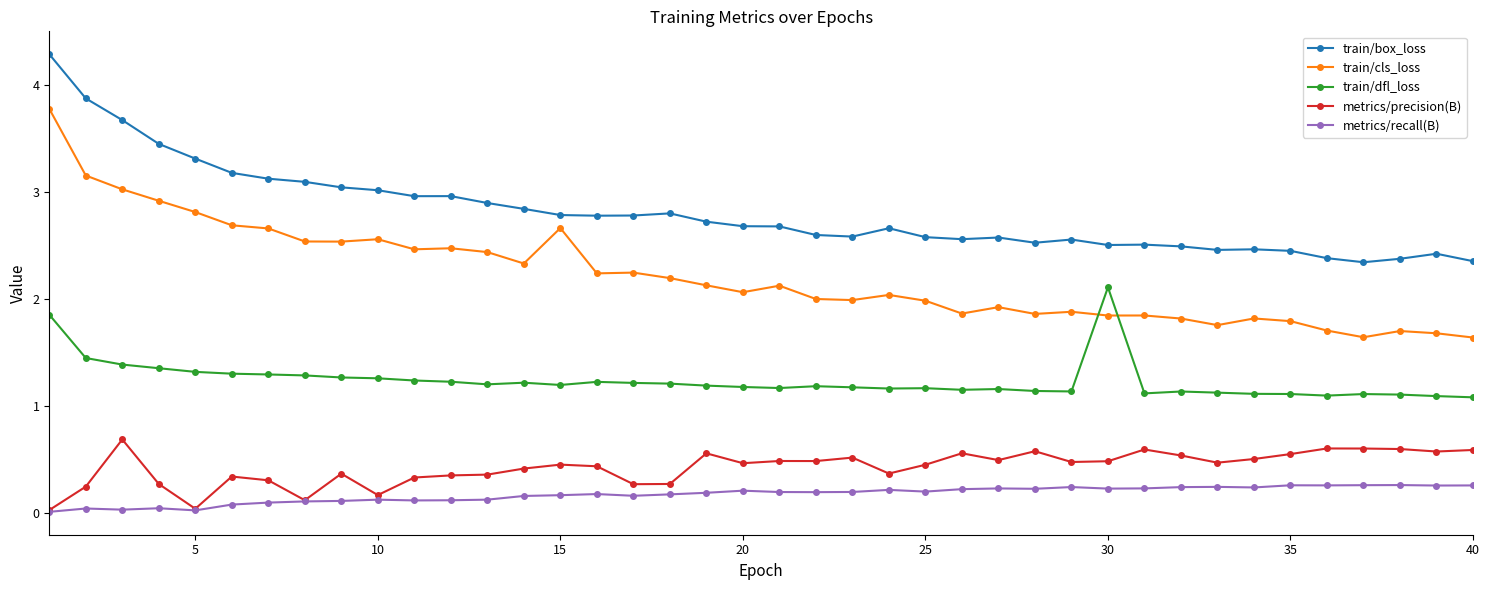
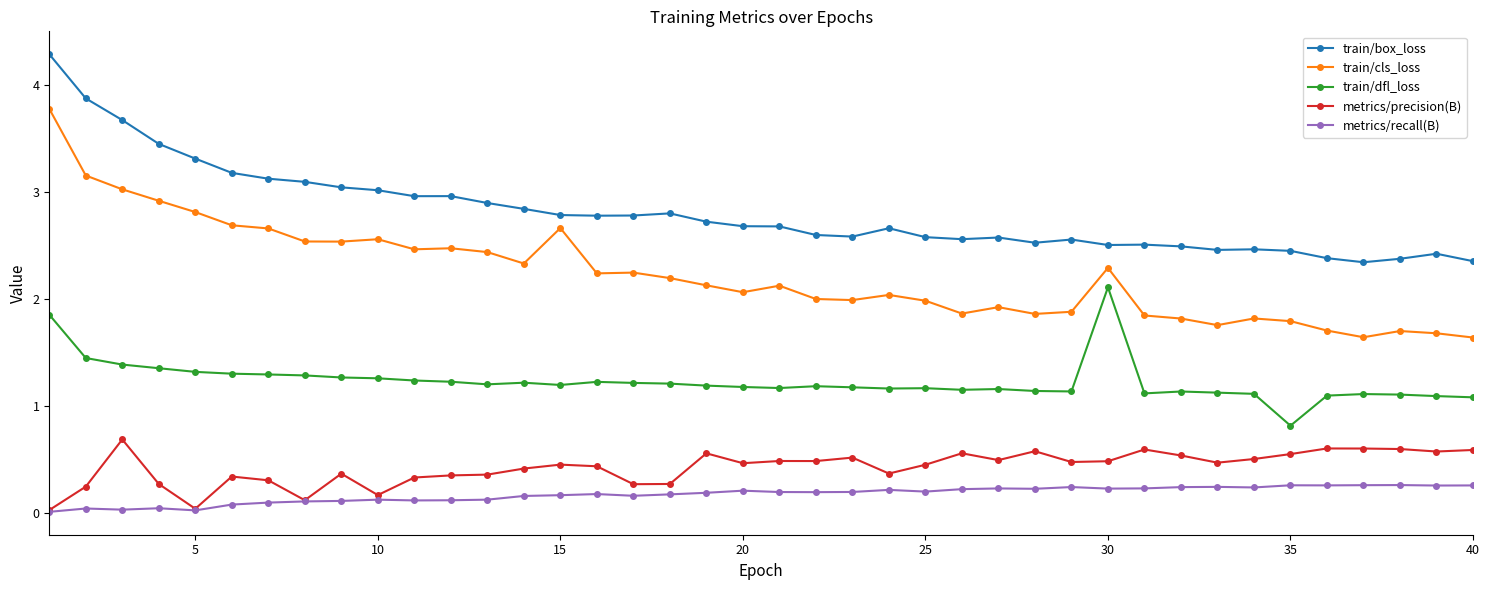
train/cls_loss, 30: 1.85 -> 2.29
train/dfl_loss, 35: 1.11 -> 0.82
